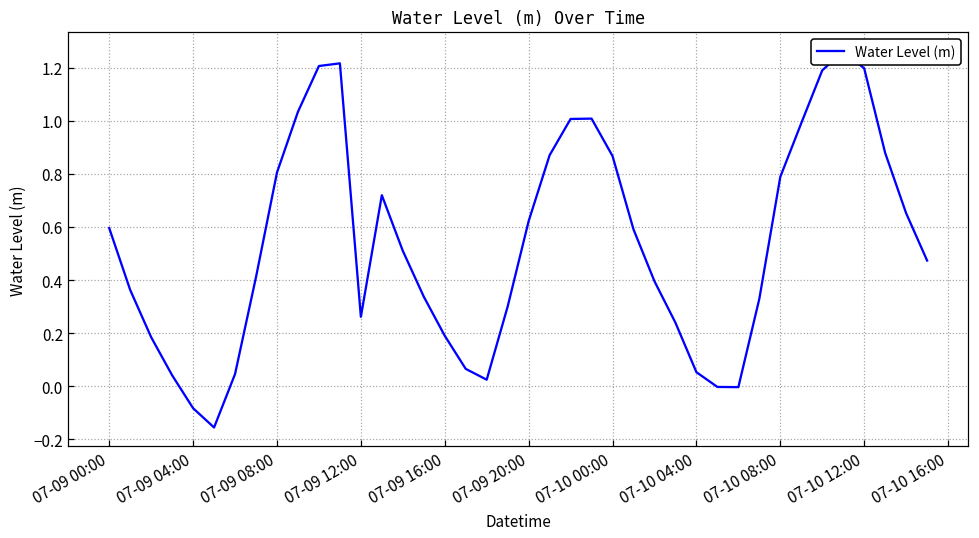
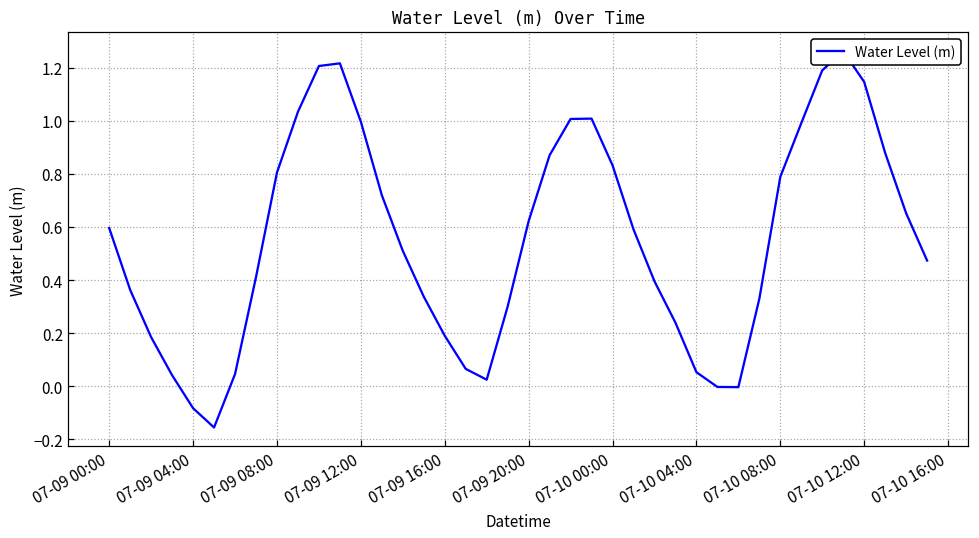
07-09 12:00: 0.26 -> 1.00
07-10 00:00: 0.87 -> 0.83
07-10 12:00: 1.20 -> 1.15
